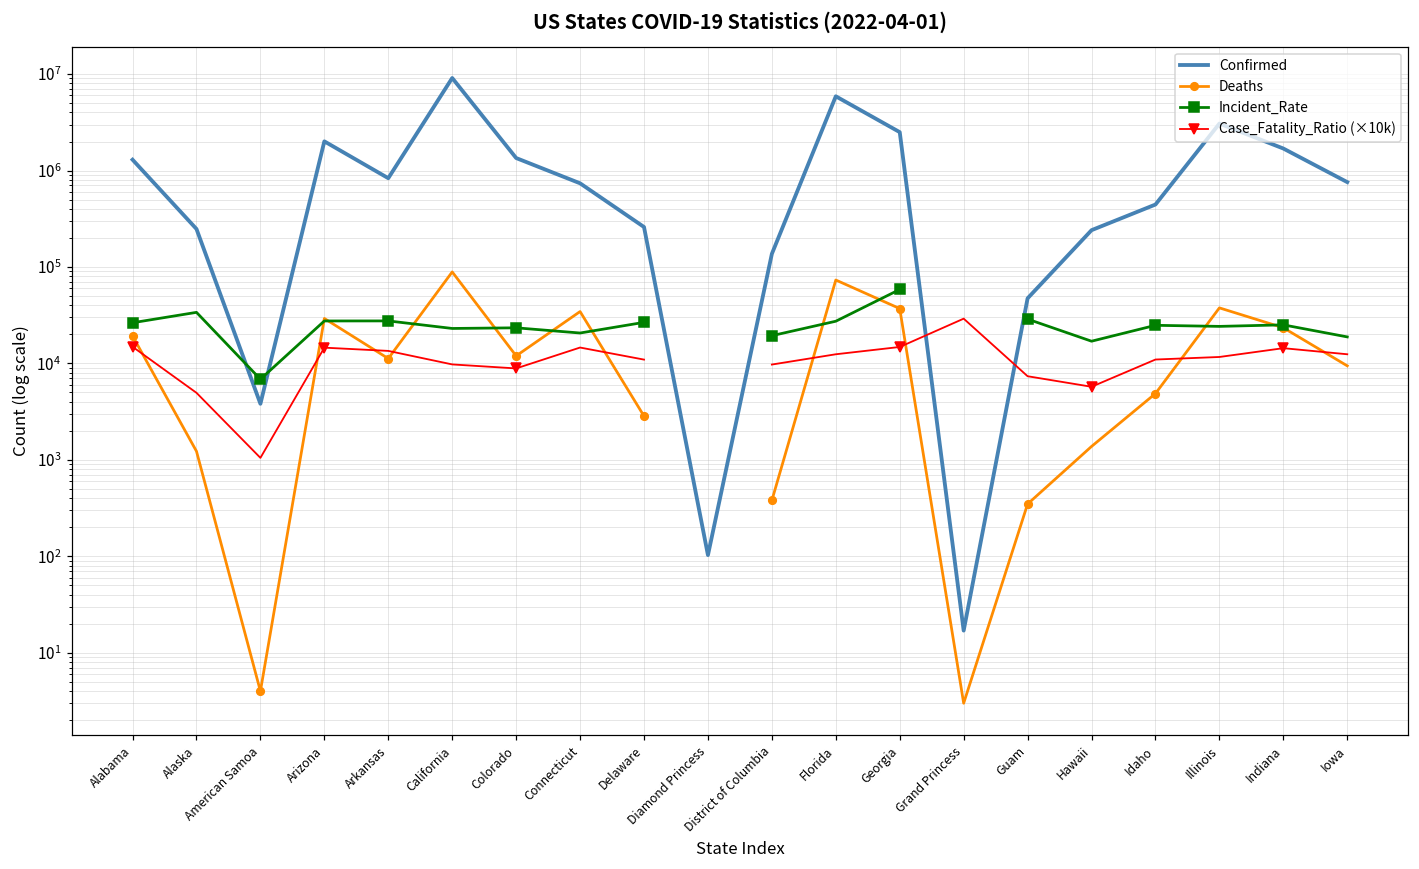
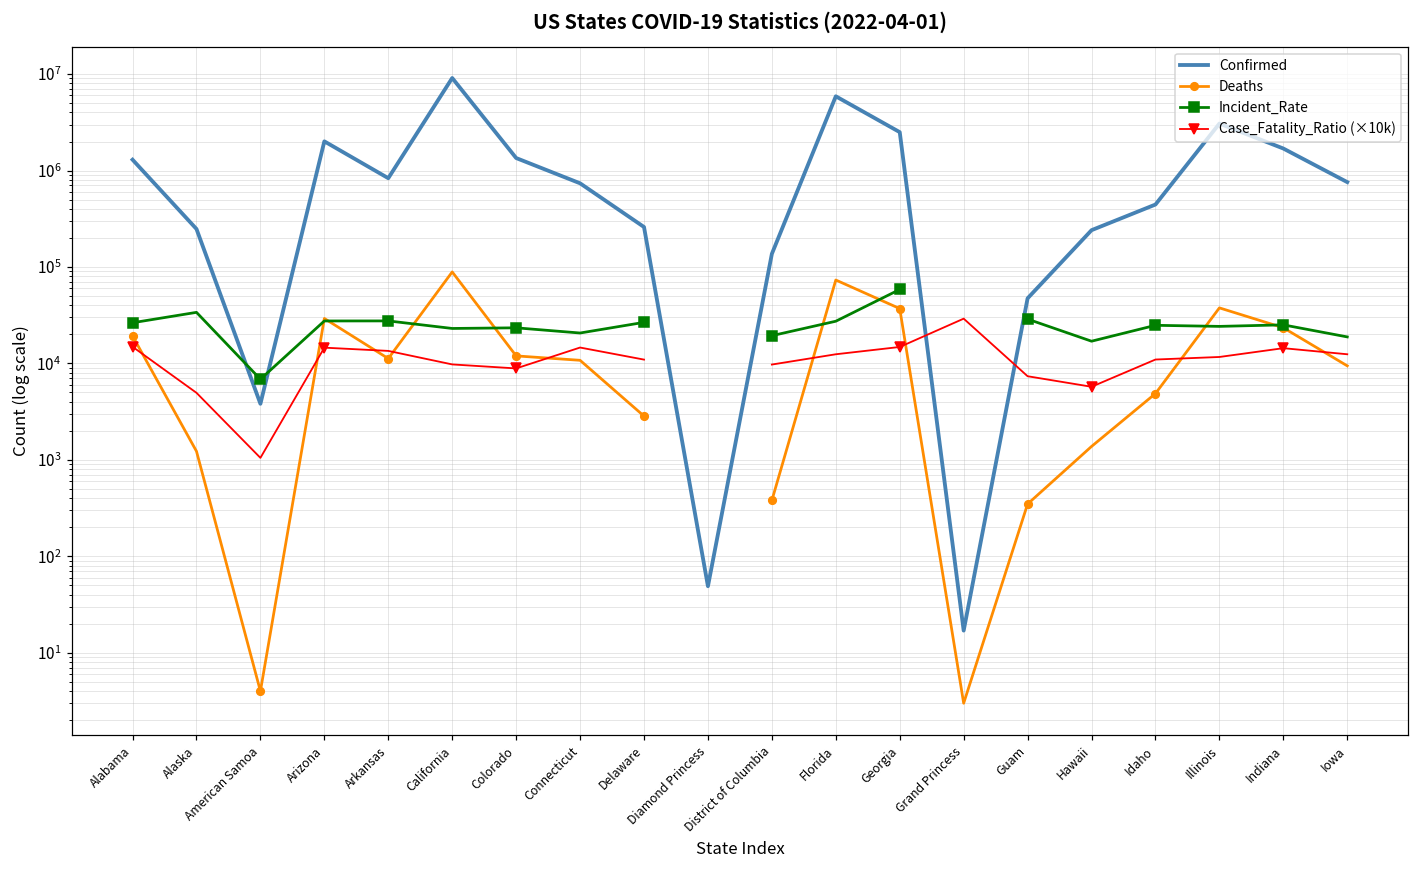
Deaths, Connecticut: 35000 -> 11000
Confirmed, Diamond Princess: 100 -> 50
